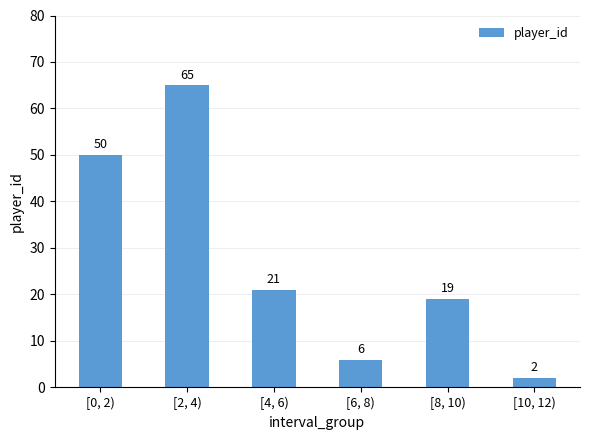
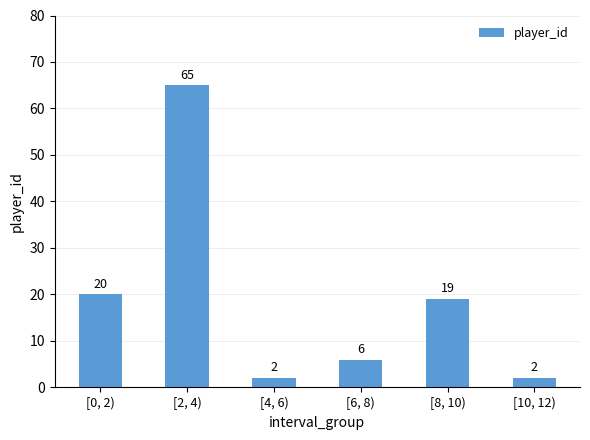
[0, 2): 50 -> 20
[4, 6): 21 -> 2
